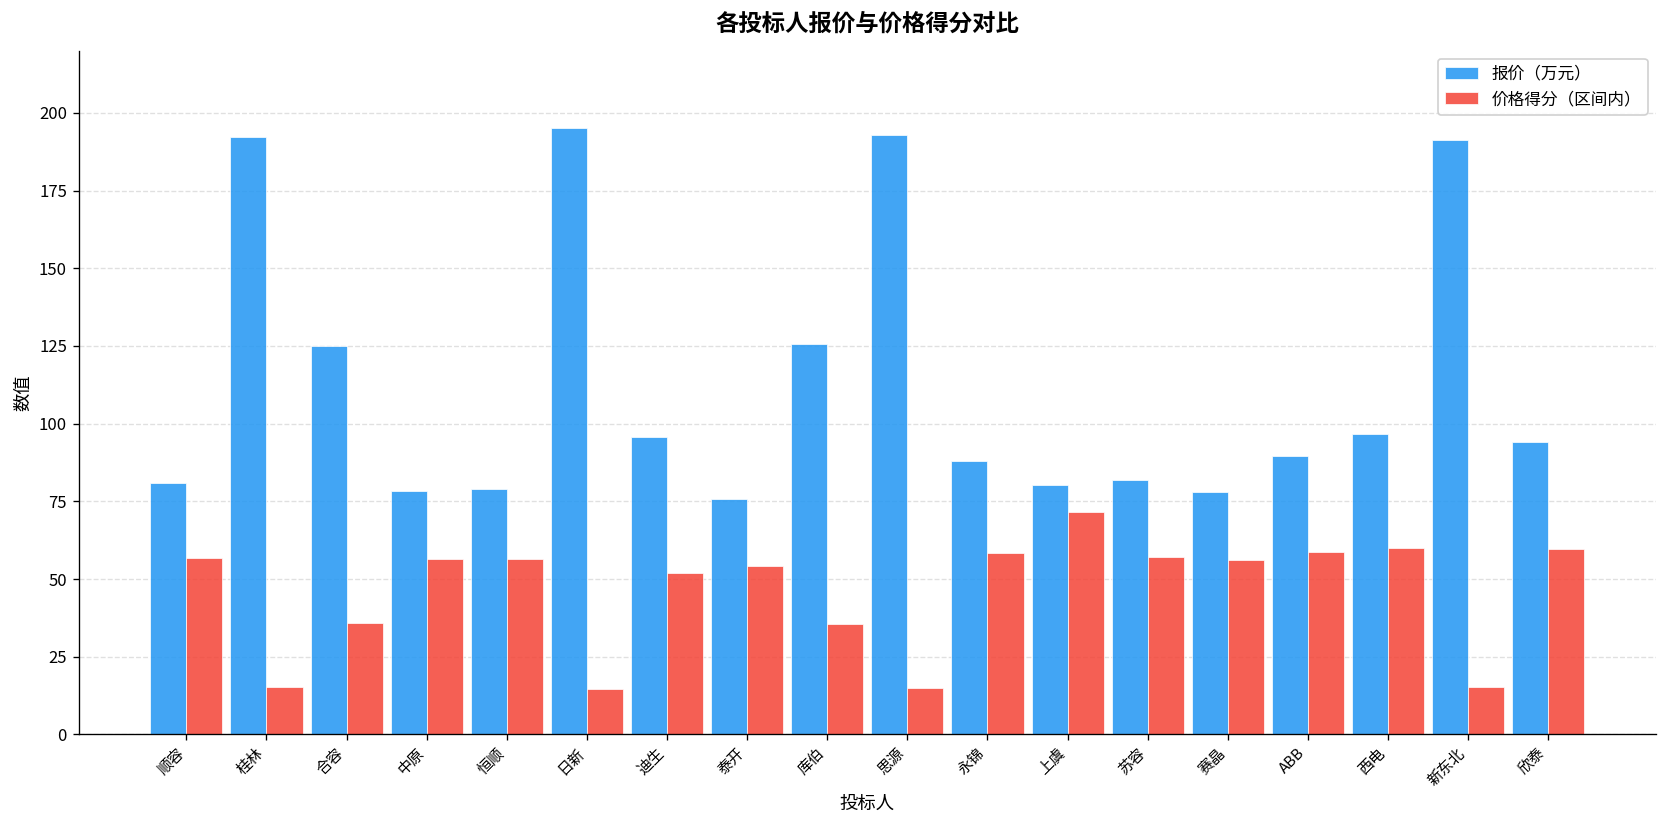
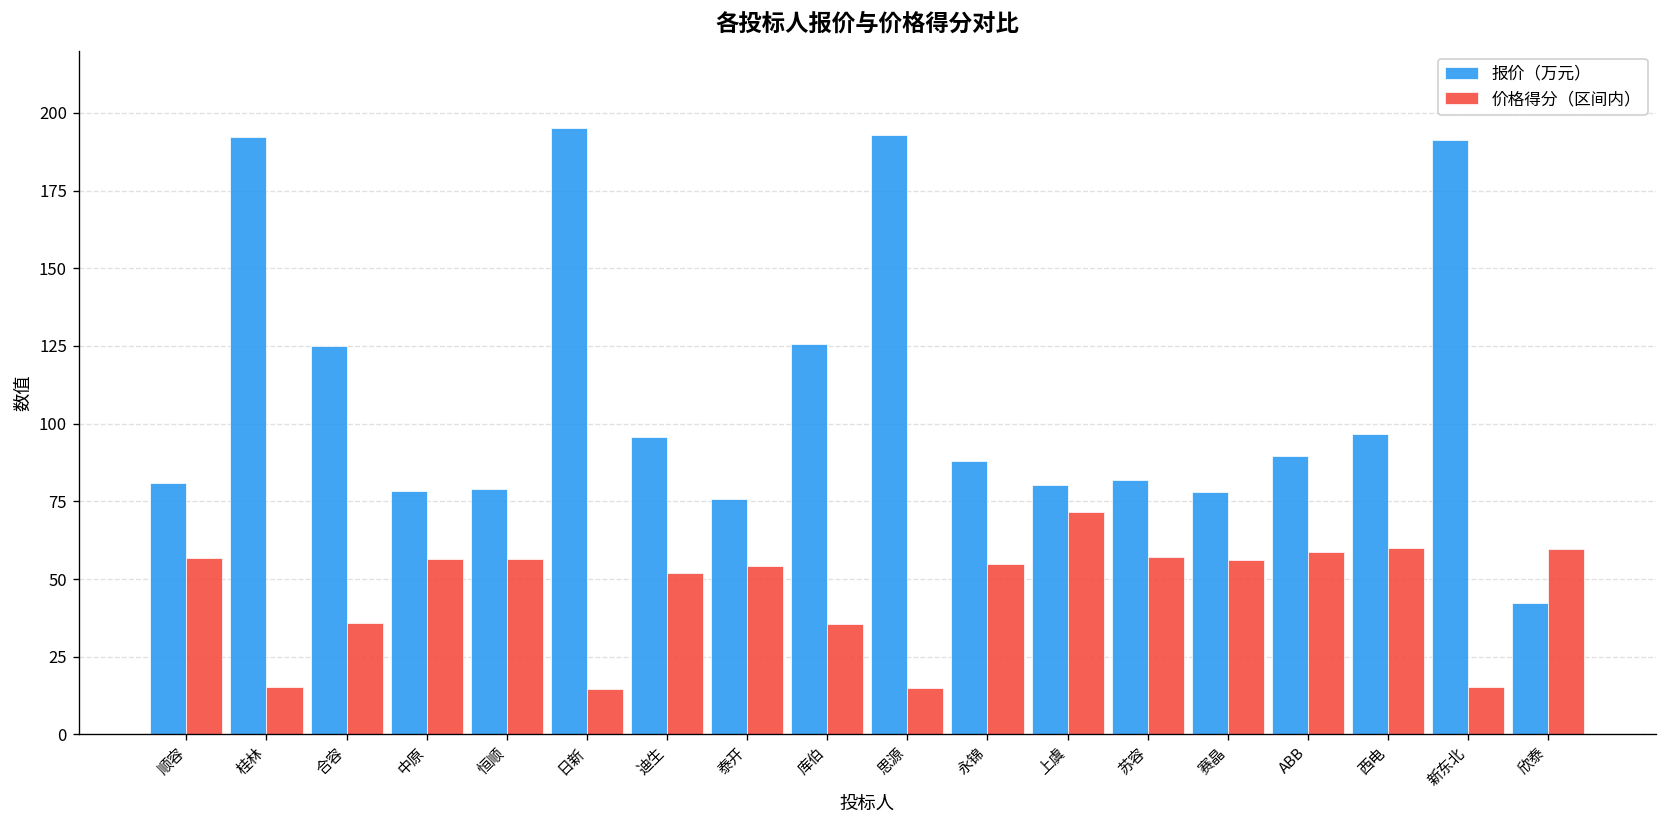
价格得分（区间内）, 永锦: 58 -> 55
报价（万元）, 欣泰: 94 -> 42
